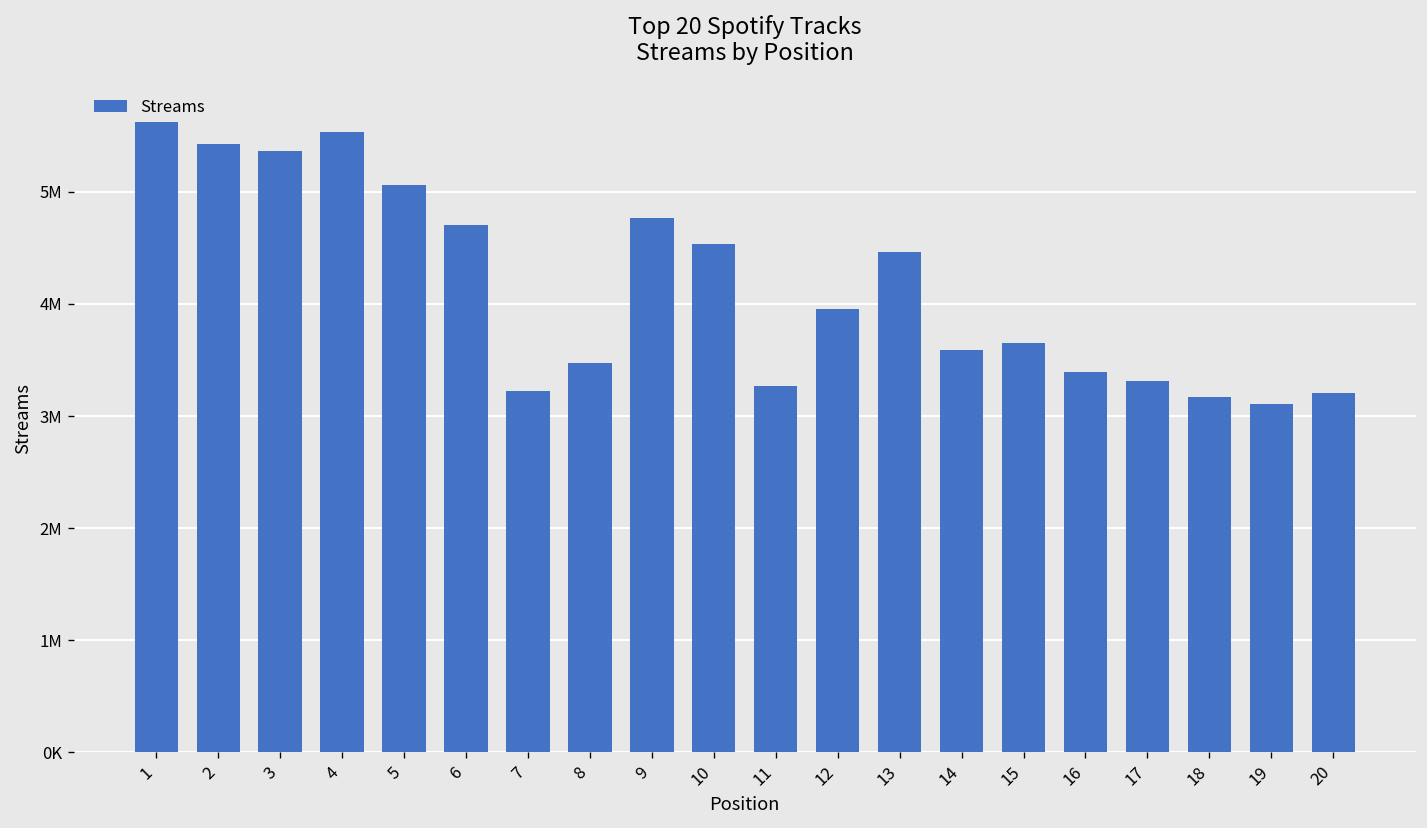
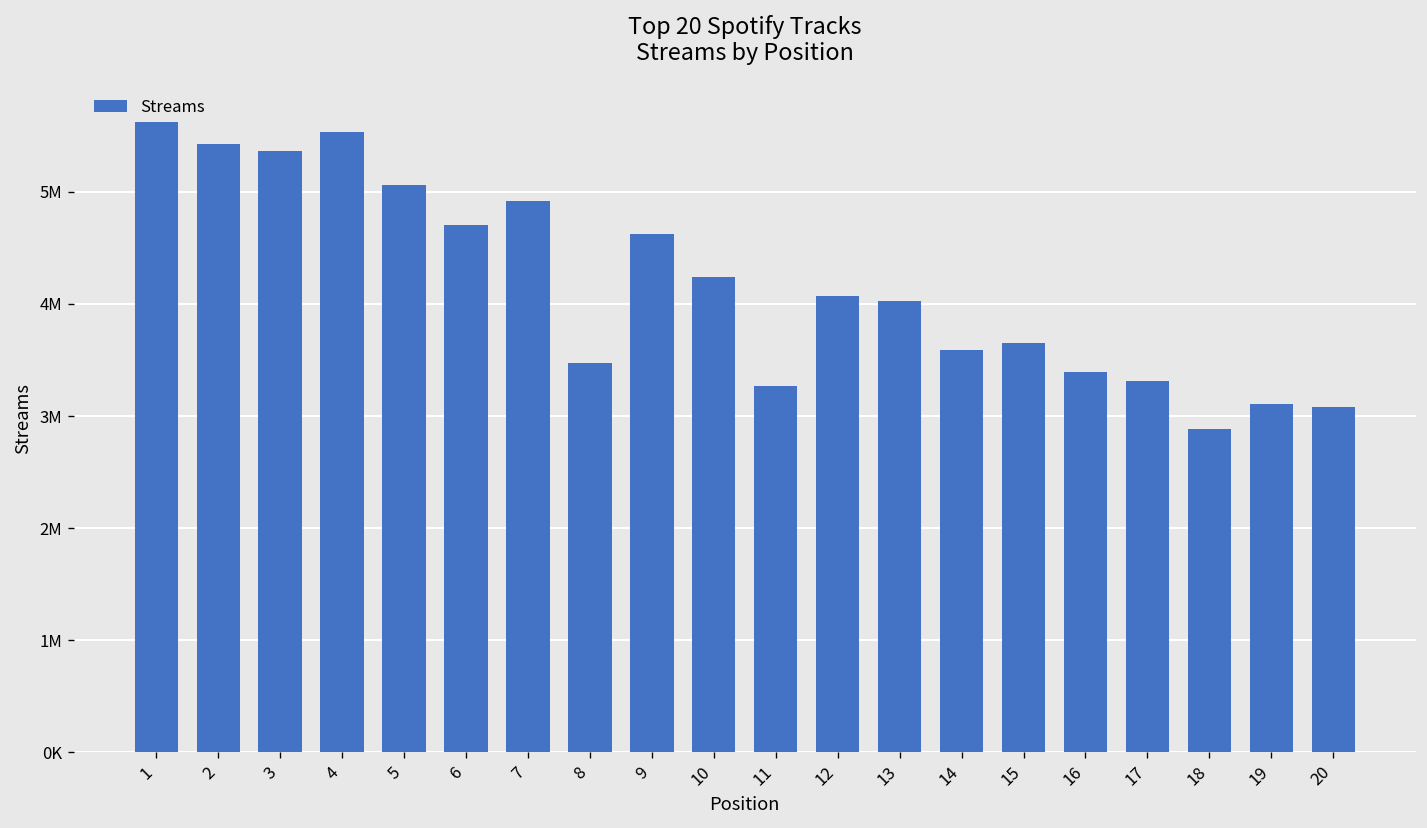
7: 3200000 -> 4900000
9: 4800000 -> 4600000
10: 4500000 -> 4200000
12: 4000000 -> 4100000
13: 4500000 -> 4000000
18: 3200000 -> 2900000
20: 3200000 -> 3100000
